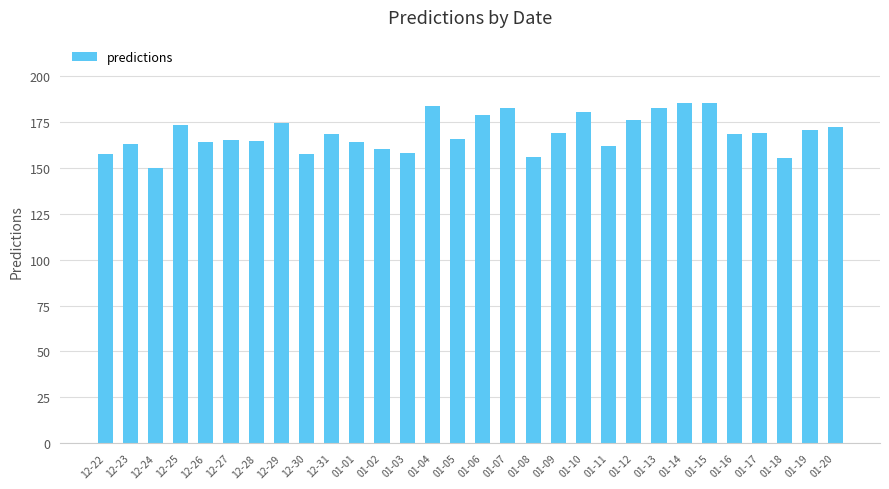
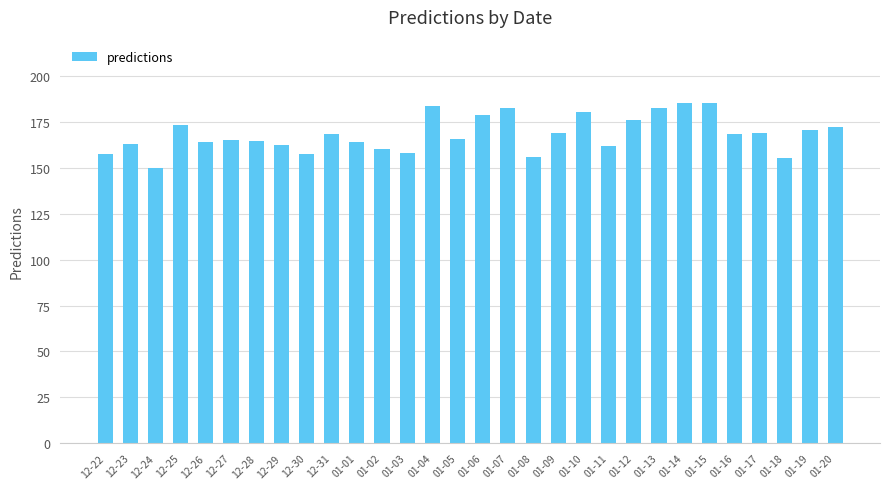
12-29: 175 -> 163
